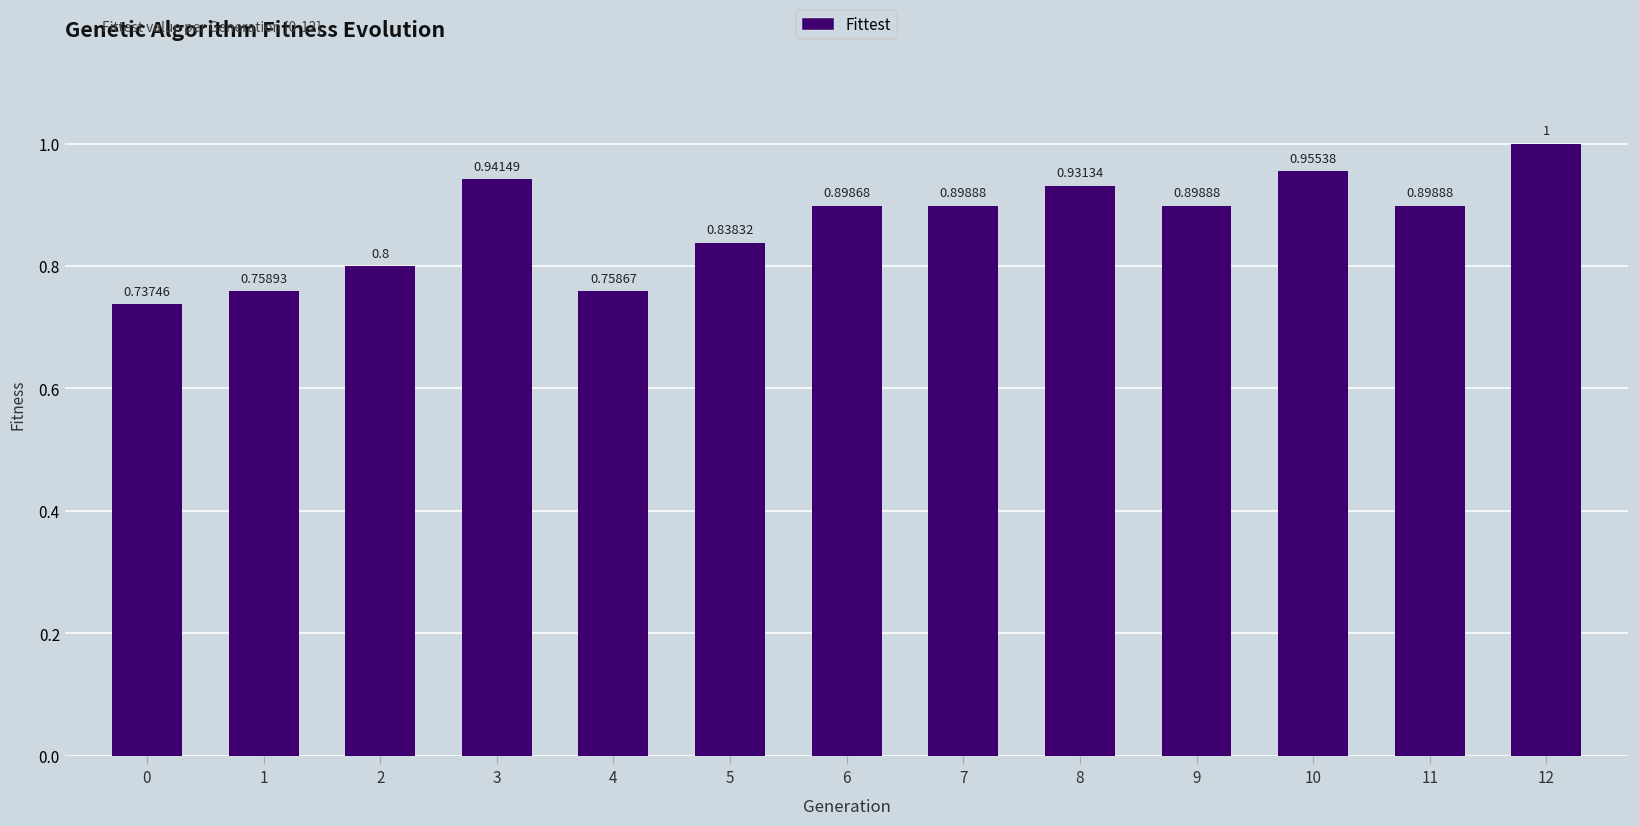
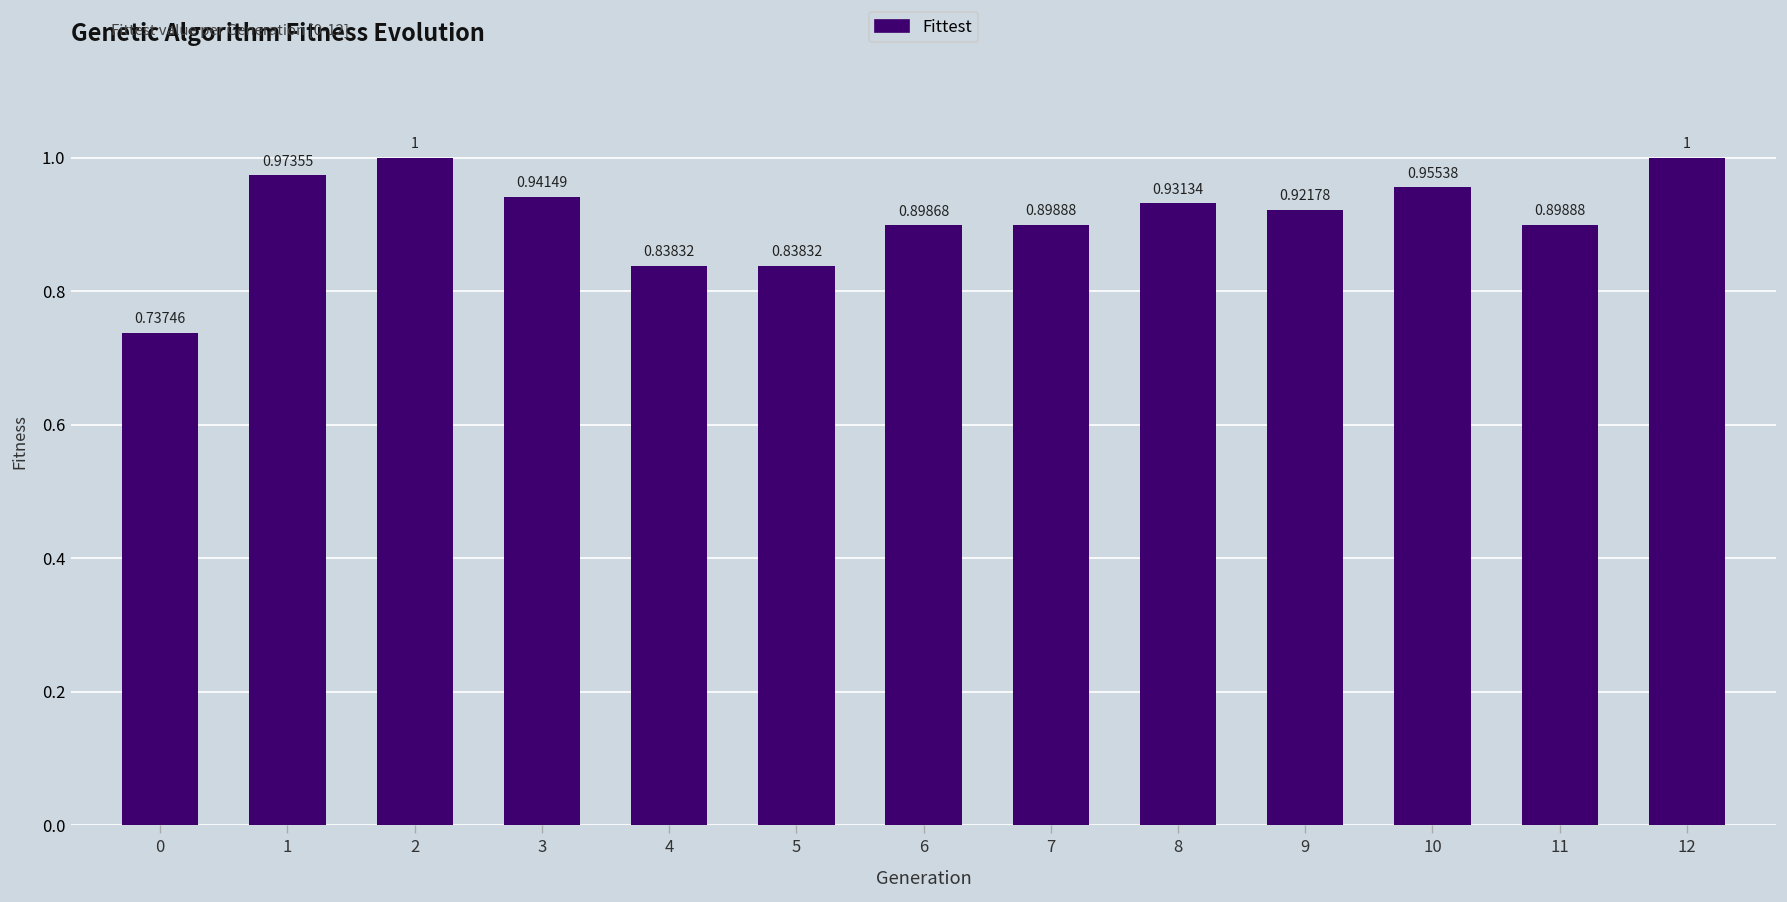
1: 0.75893 -> 0.97355
2: 0.8 -> 1
4: 0.75867 -> 0.83832
9: 0.89888 -> 0.92178
